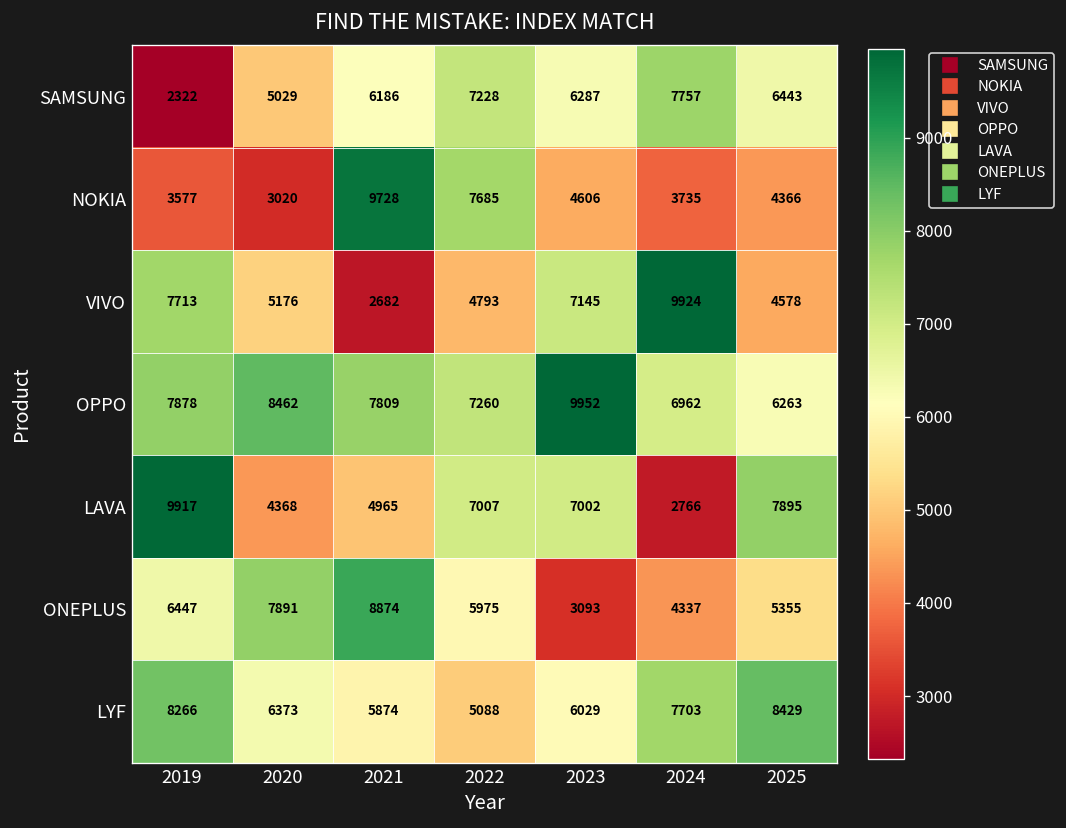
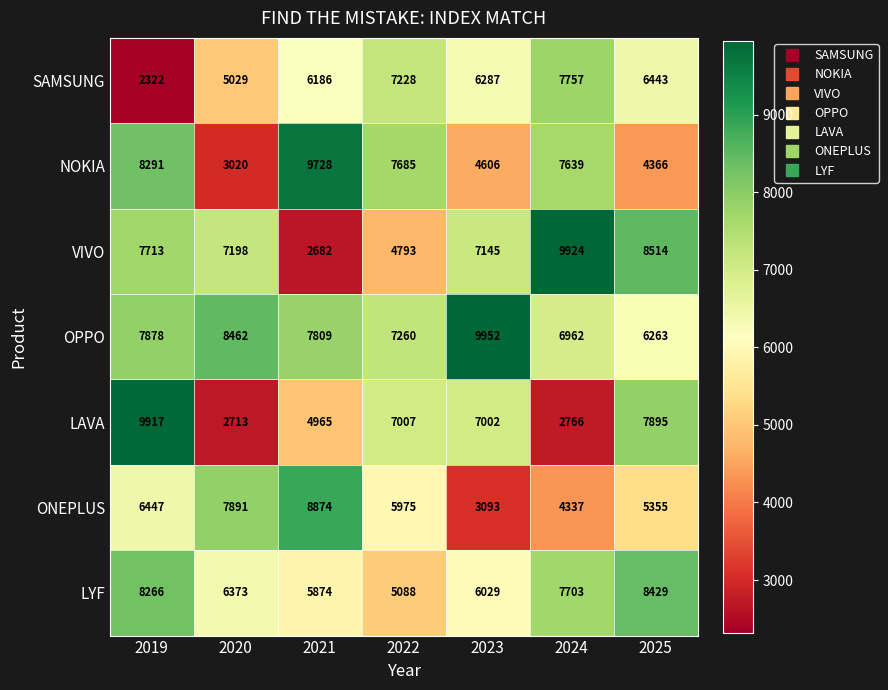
NOKIA, 2019: 3577 -> 8291
NOKIA, 2024: 3735 -> 7639
VIVO, 2020: 5176 -> 7198
VIVO, 2025: 4578 -> 8514
LAVA, 2020: 4368 -> 2713
